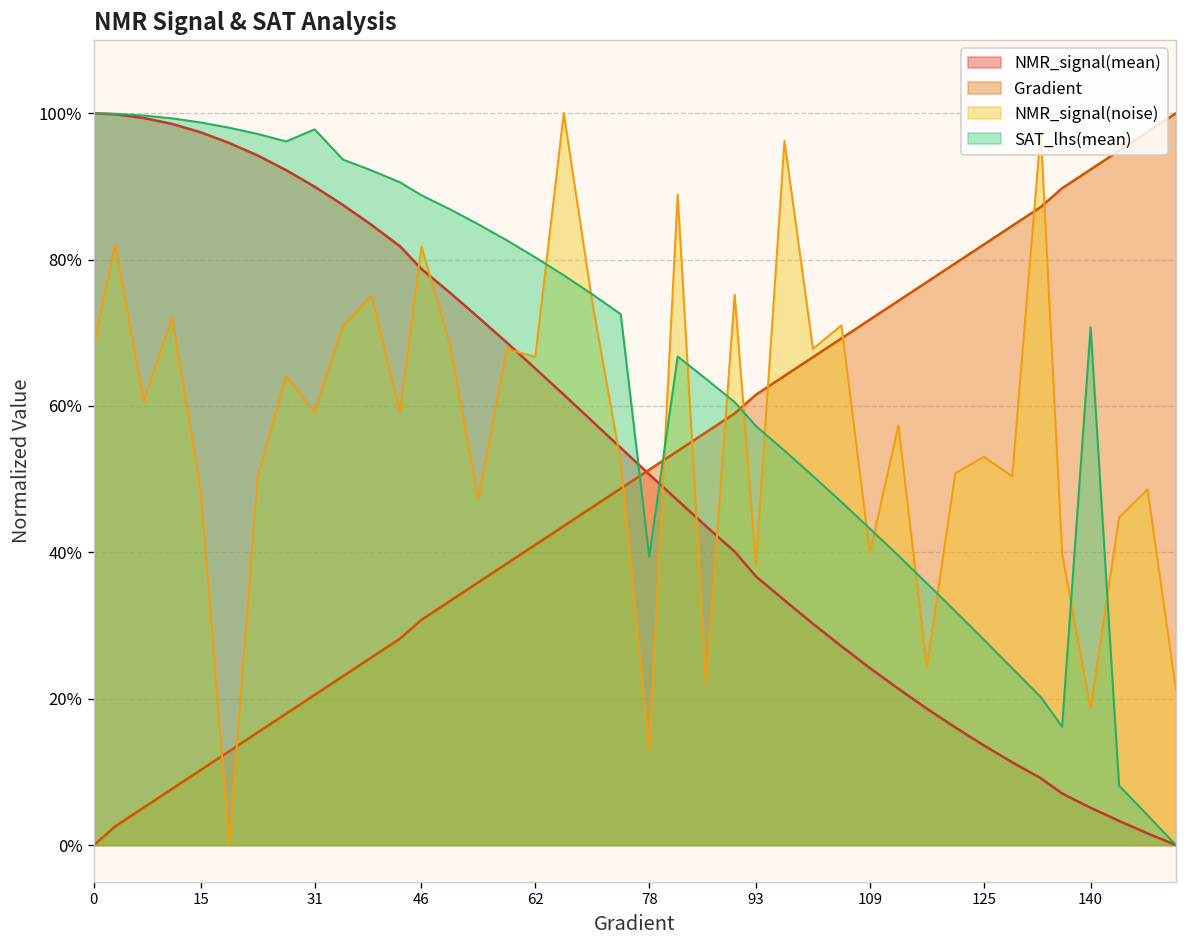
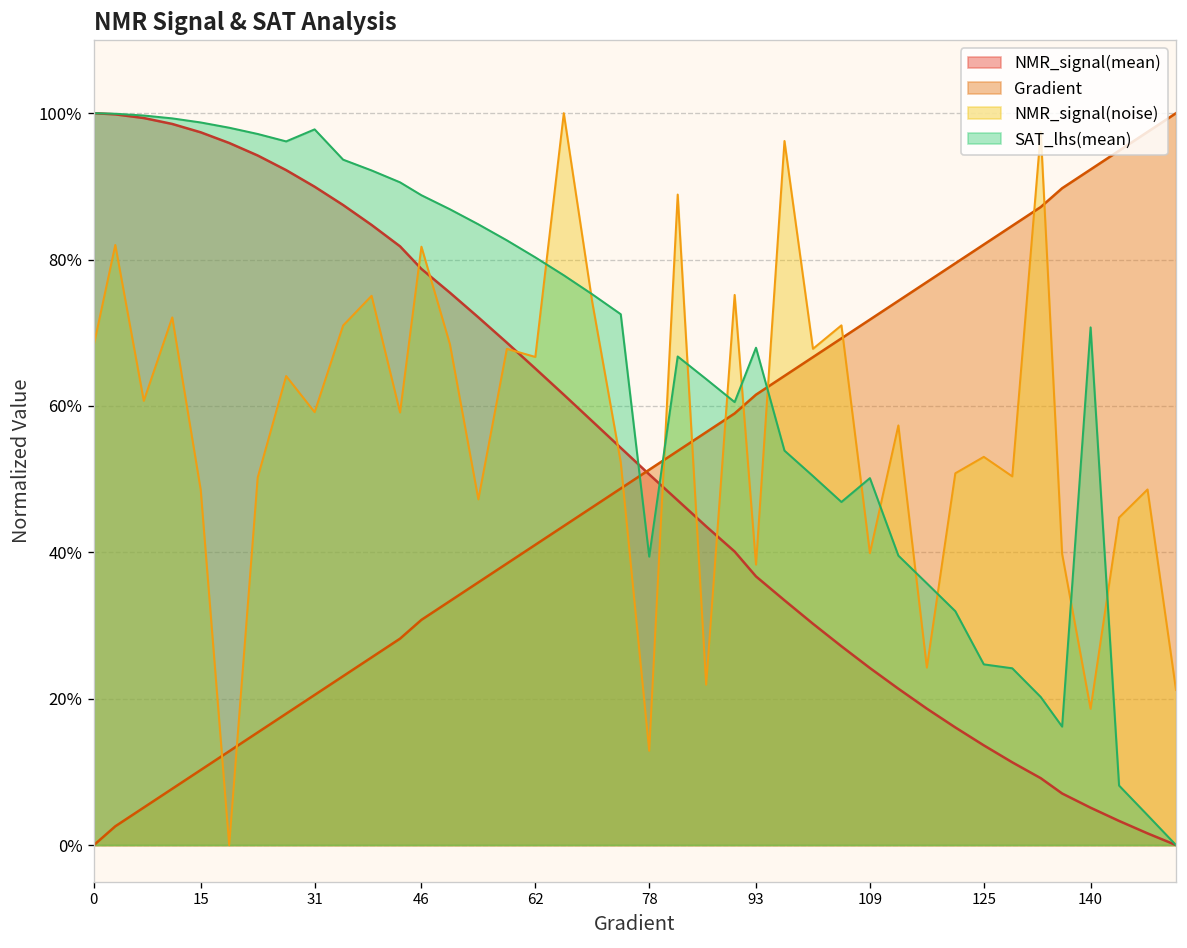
SAT_lhs(mean), 93: 57% -> 68%
SAT_lhs(mean), 109: 43% -> 50%
SAT_lhs(mean), 125: 28% -> 25%
